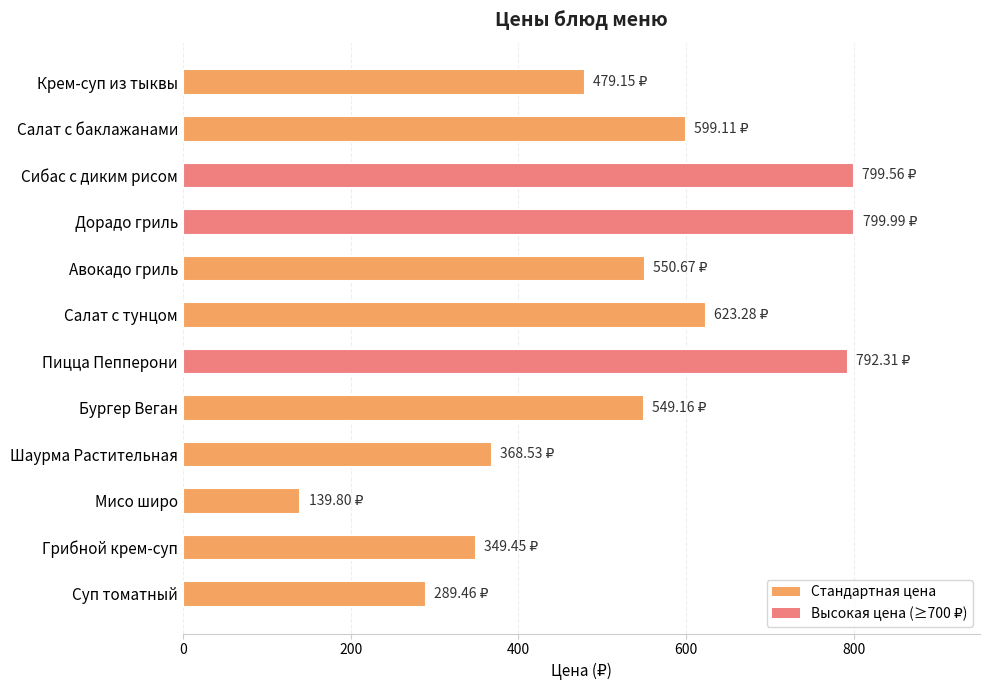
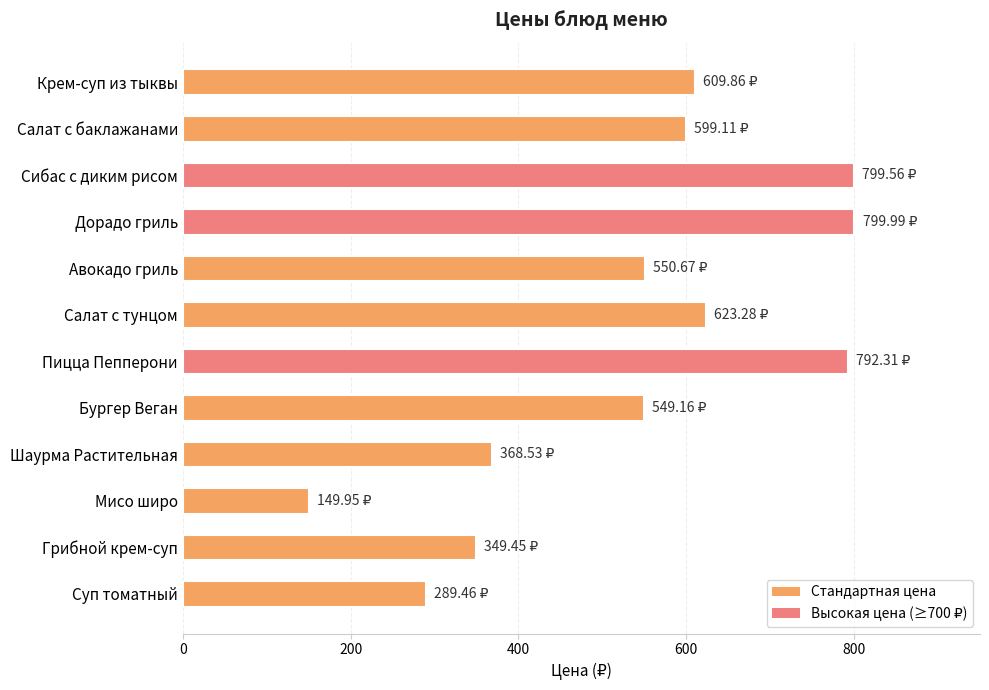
Крем-суп из тыквы: 479.15 -> 609.86
Мисо широ: 139.80 -> 149.95
